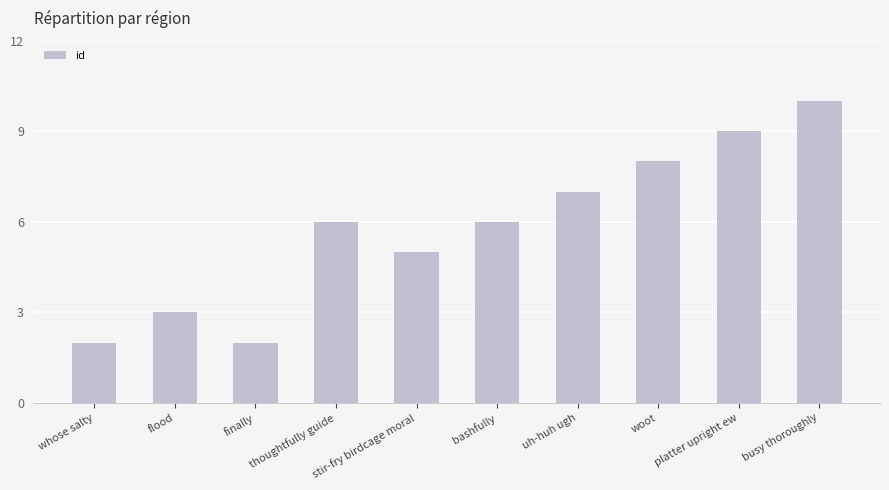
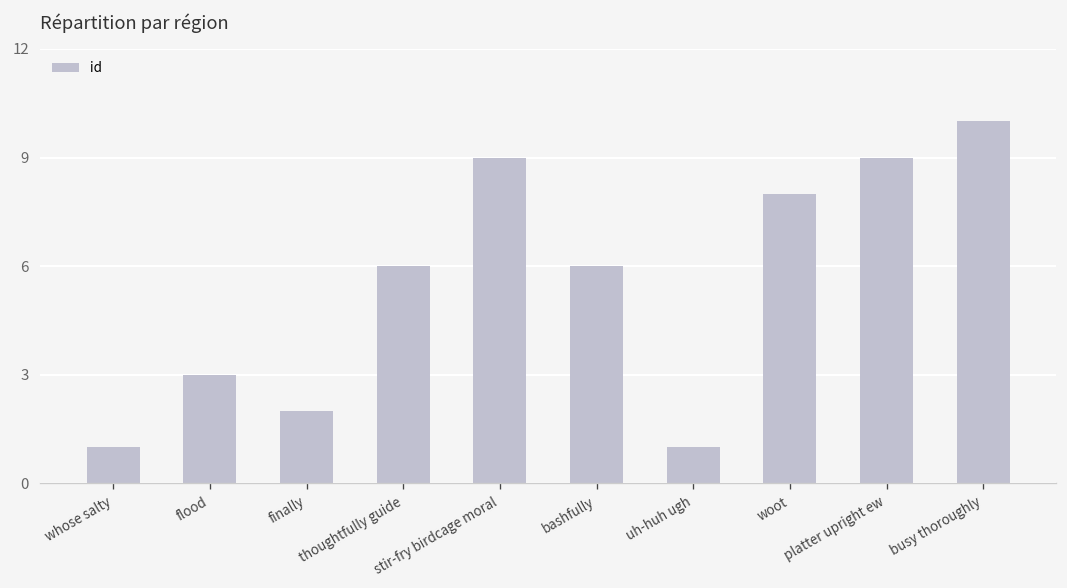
whose salty: 2 -> 1
stir-fry birdcage moral: 5 -> 9
uh-huh ugh: 7 -> 1
